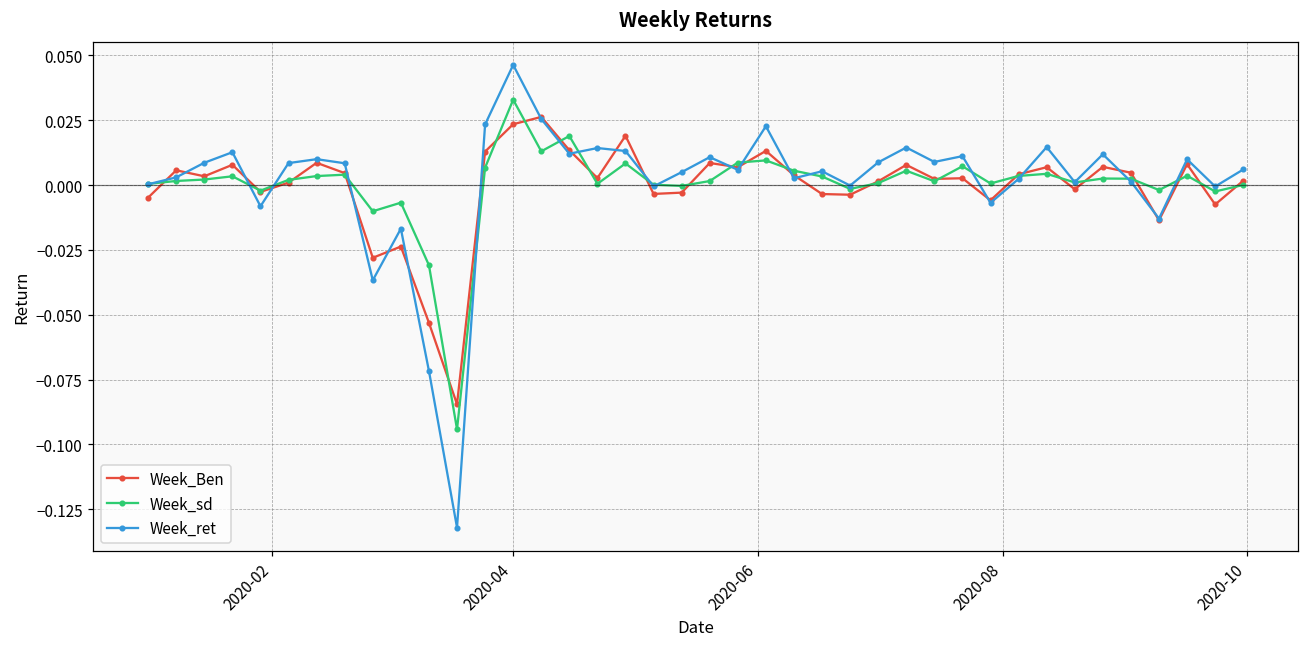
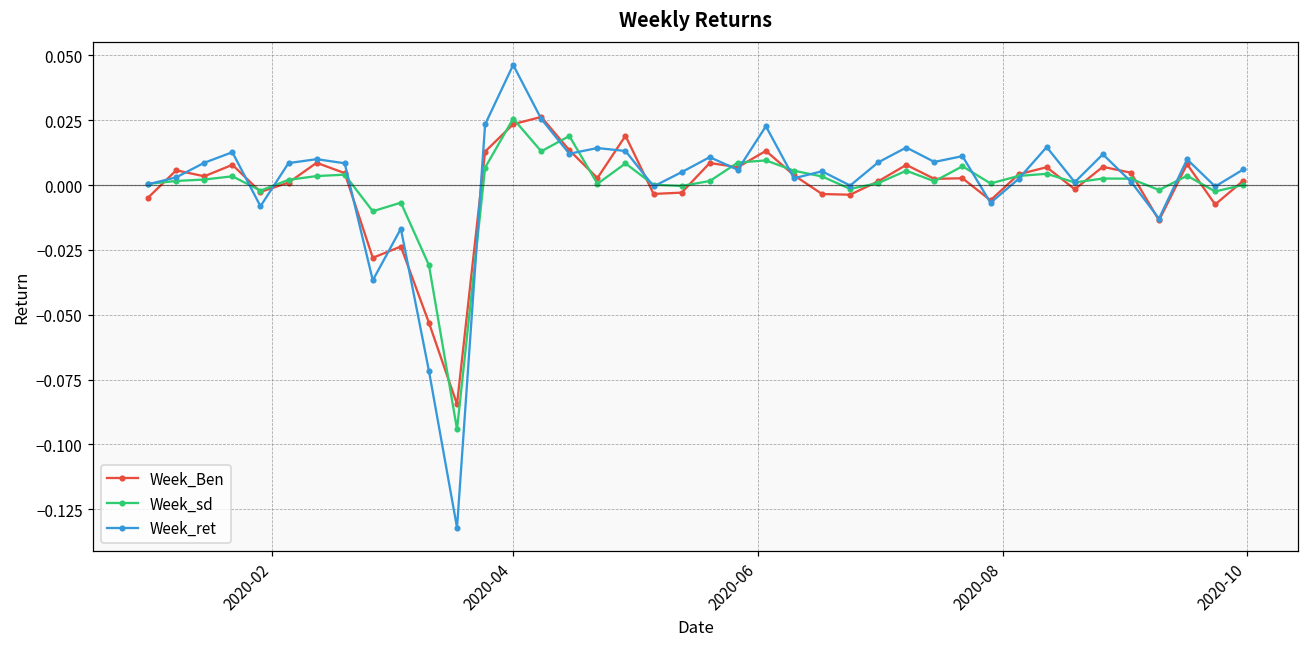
Week_sd, 2020-04: 0.033 -> 0.026
